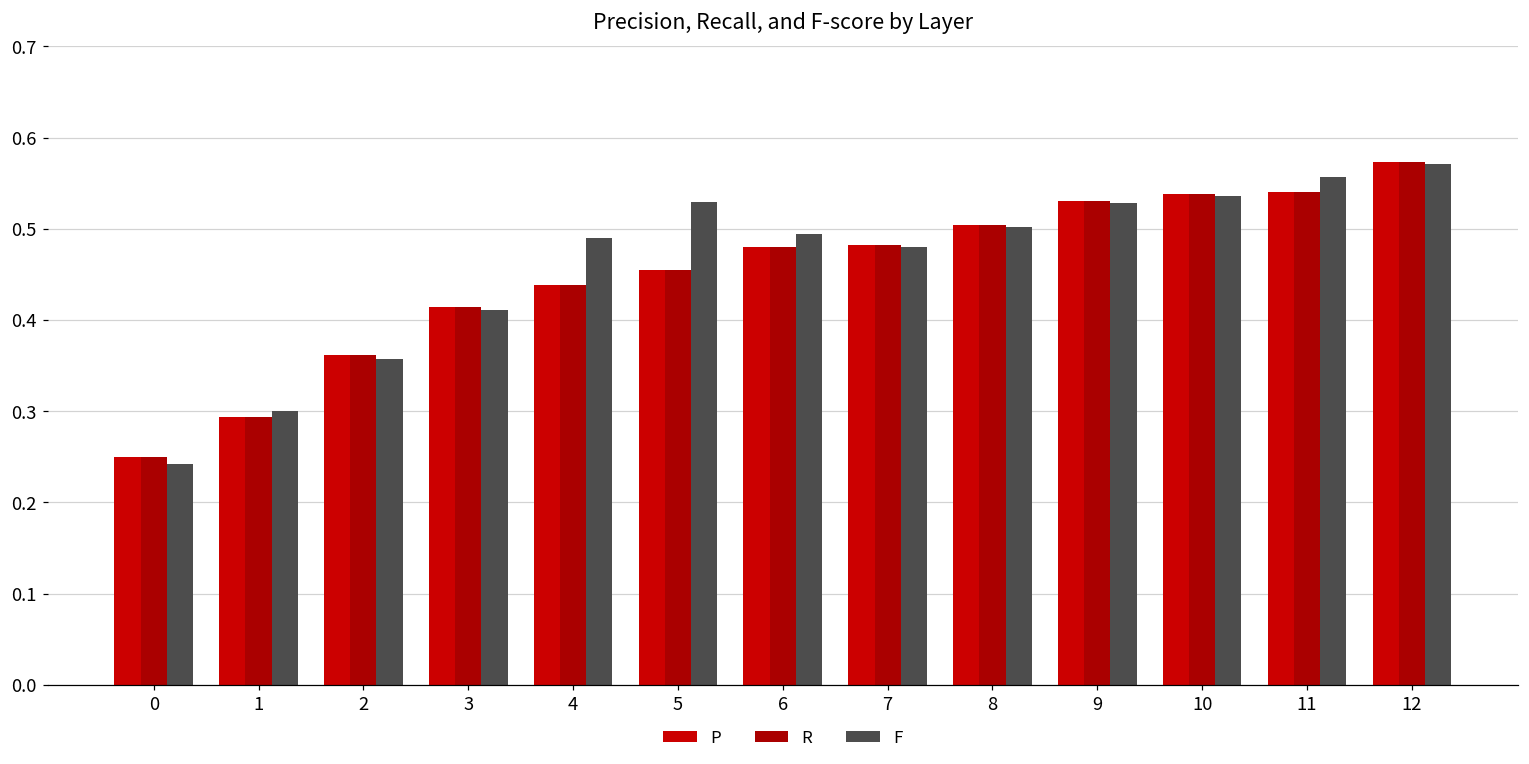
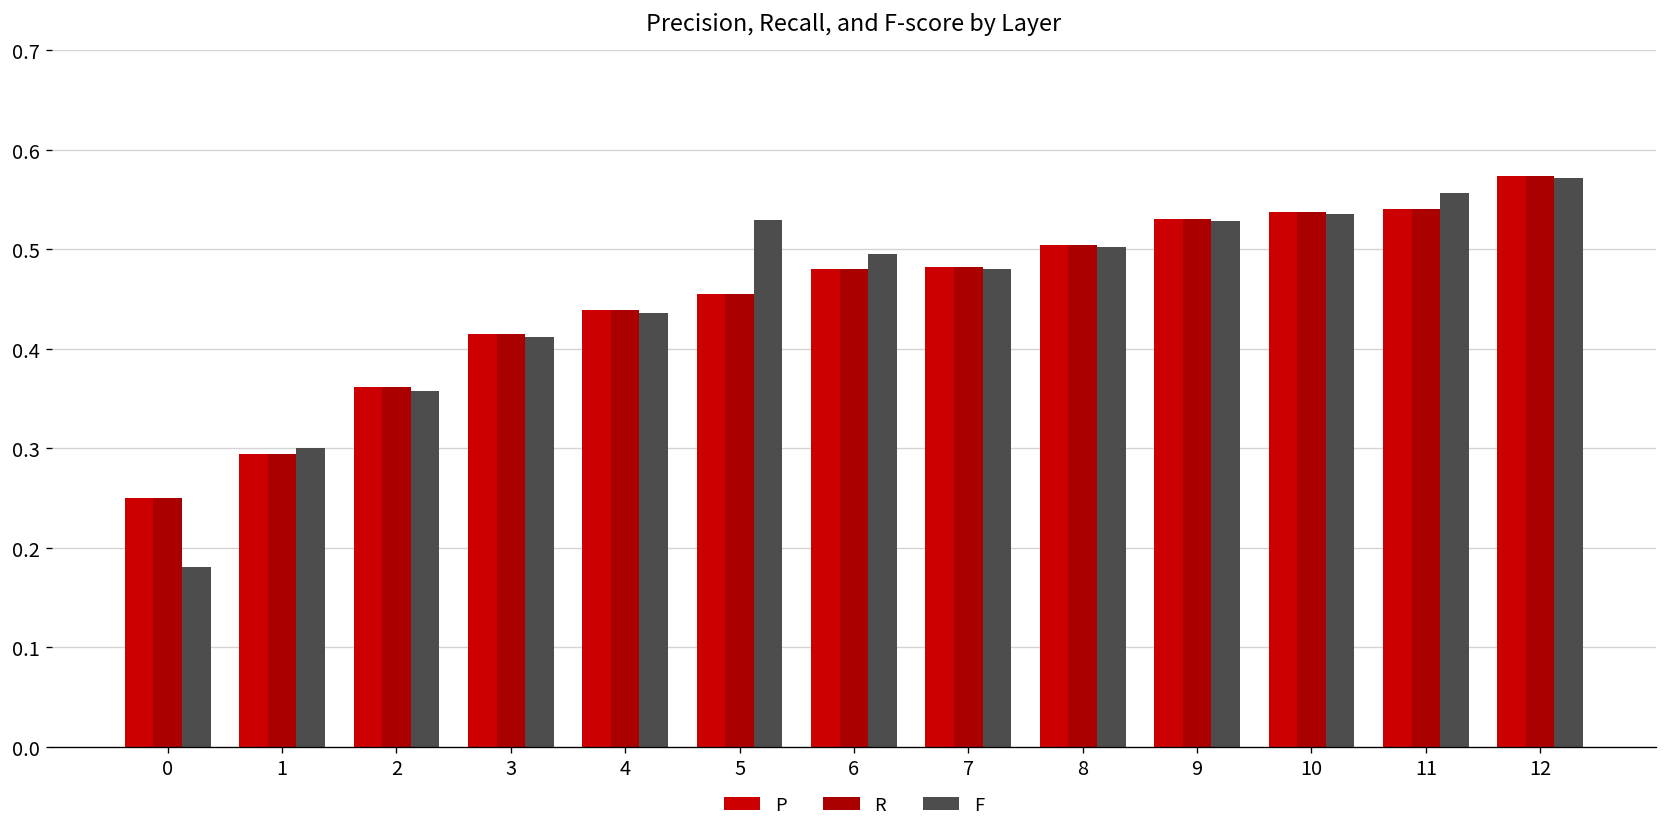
F, 0: 0.24 -> 0.18
F, 4: 0.49 -> 0.44
